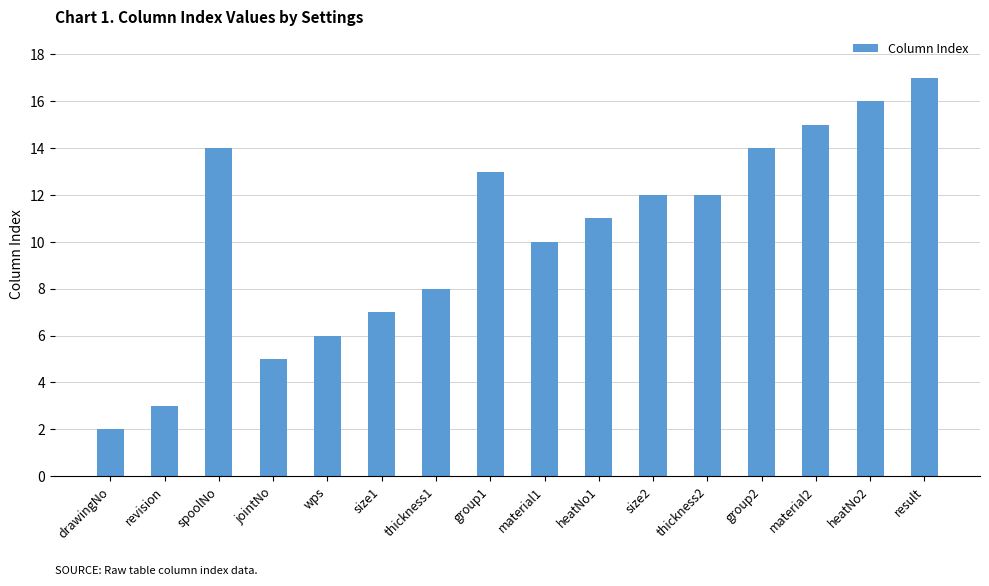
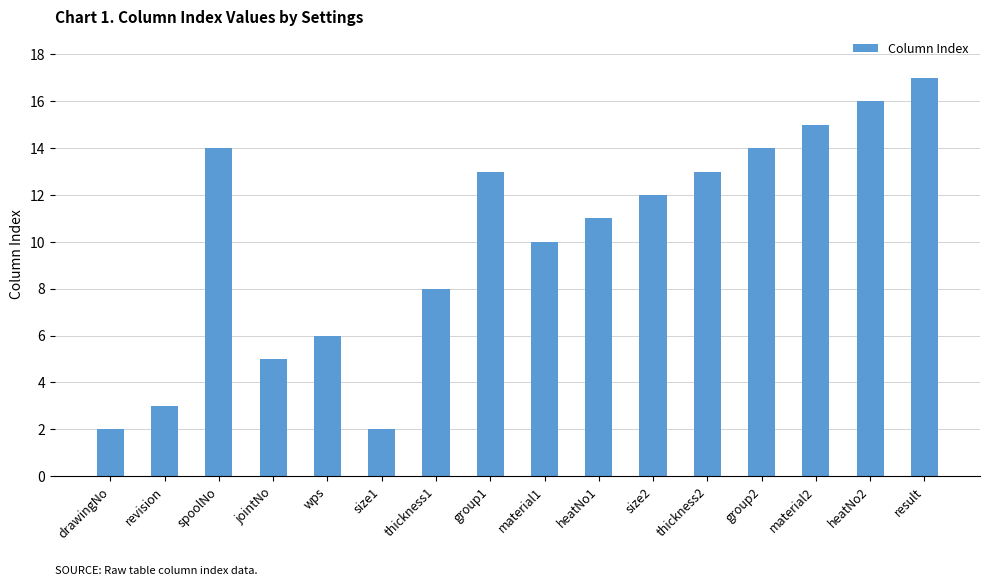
size1: 7 -> 2
thickness2: 12 -> 13
